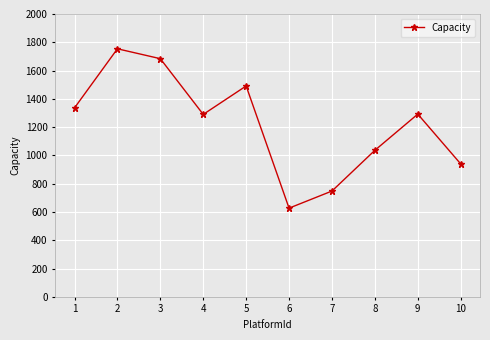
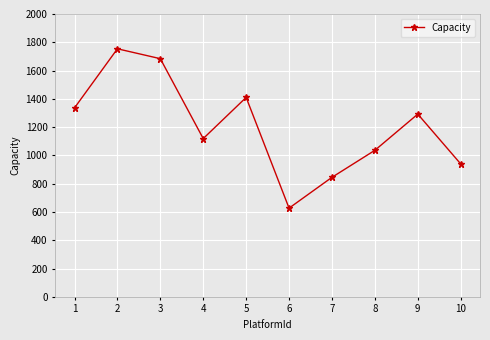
4: 1290 -> 1120
5: 1490 -> 1410
7: 750 -> 850
